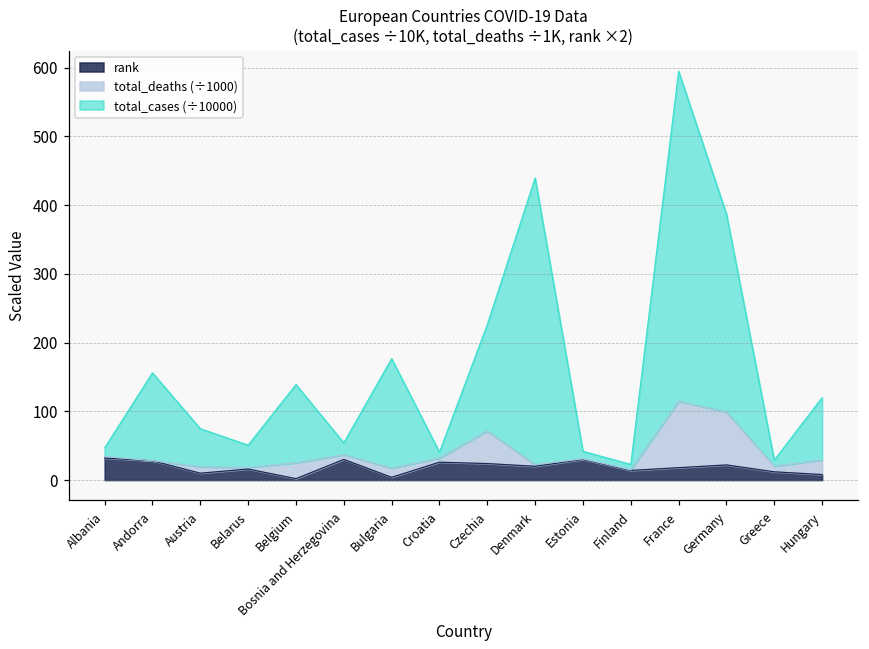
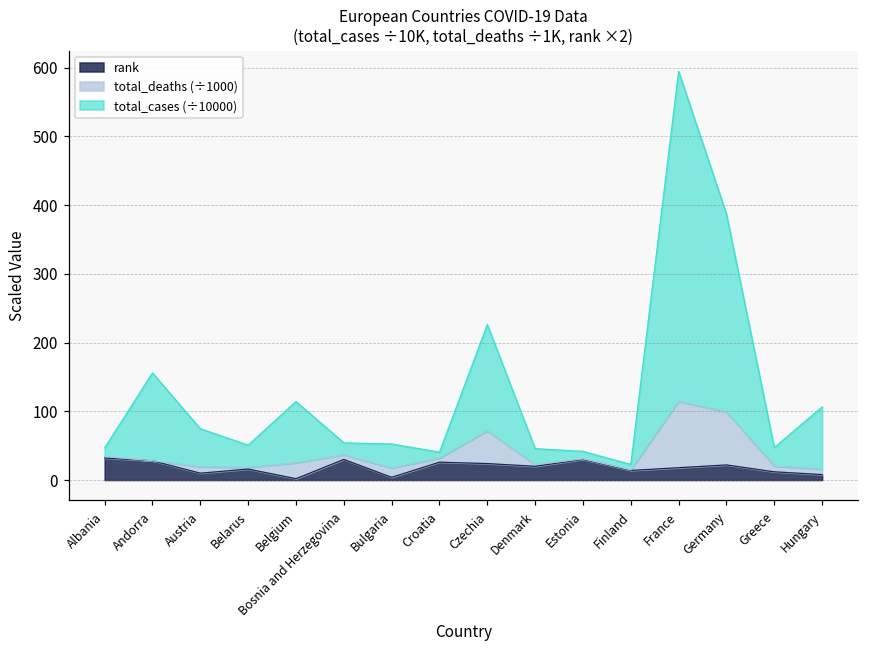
total_cases (÷10000), Belgium: 110 -> 90
total_cases (÷10000), Bulgaria: 160 -> 40
total_cases (÷10000), Denmark: 420 -> 20
total_cases (÷10000), Greece: 10 -> 30
total_deaths (÷1000), Hungary: 20 -> 10
